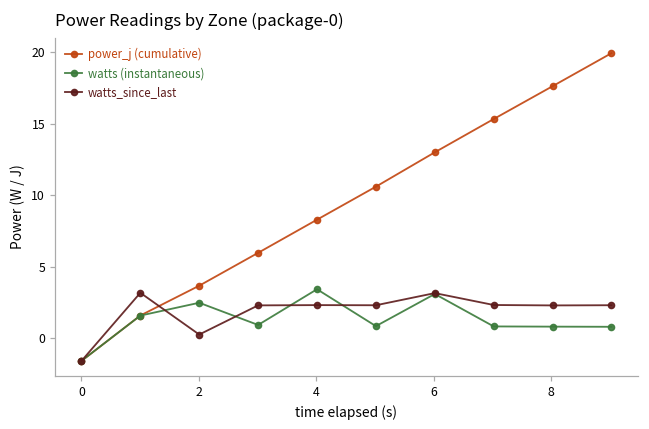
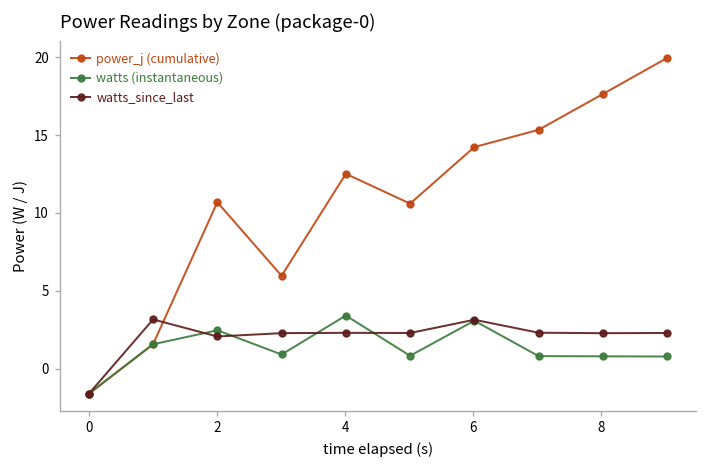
power_j (cumulative), 2: 3.7 -> 10.7
watts_since_last, 2: 0.3 -> 2.1
power_j (cumulative), 4: 8.3 -> 12.5
power_j (cumulative), 6: 13.0 -> 14.2
